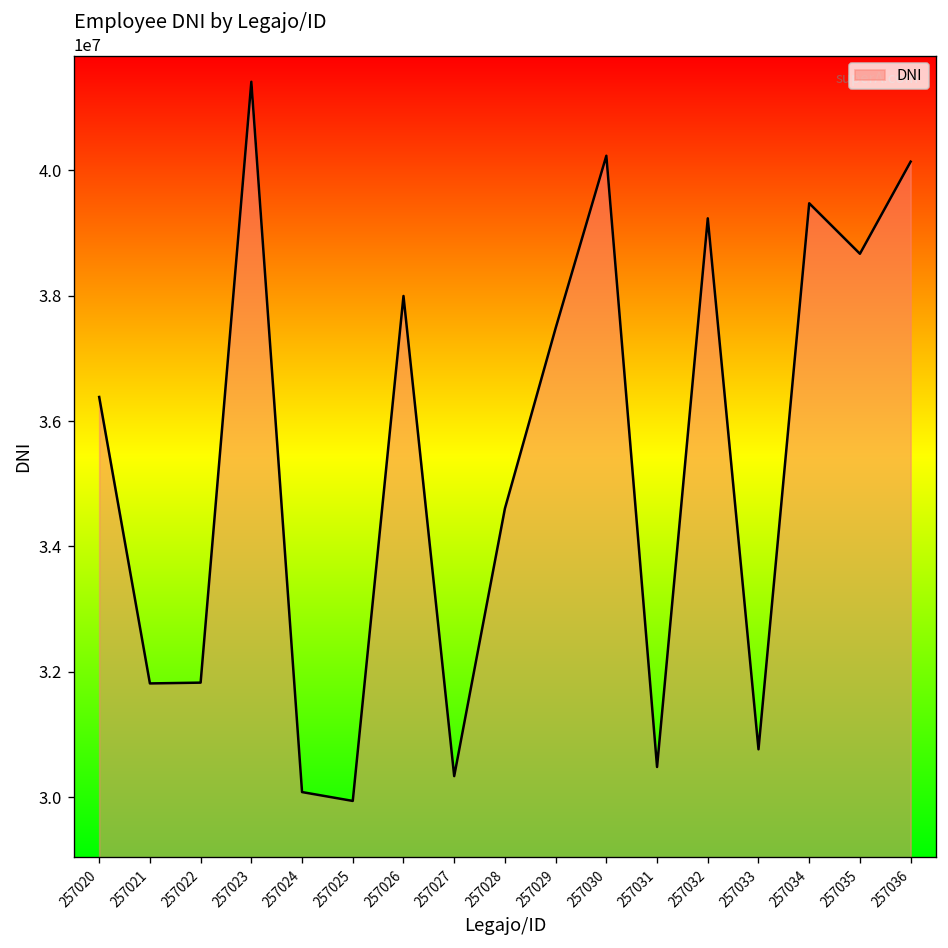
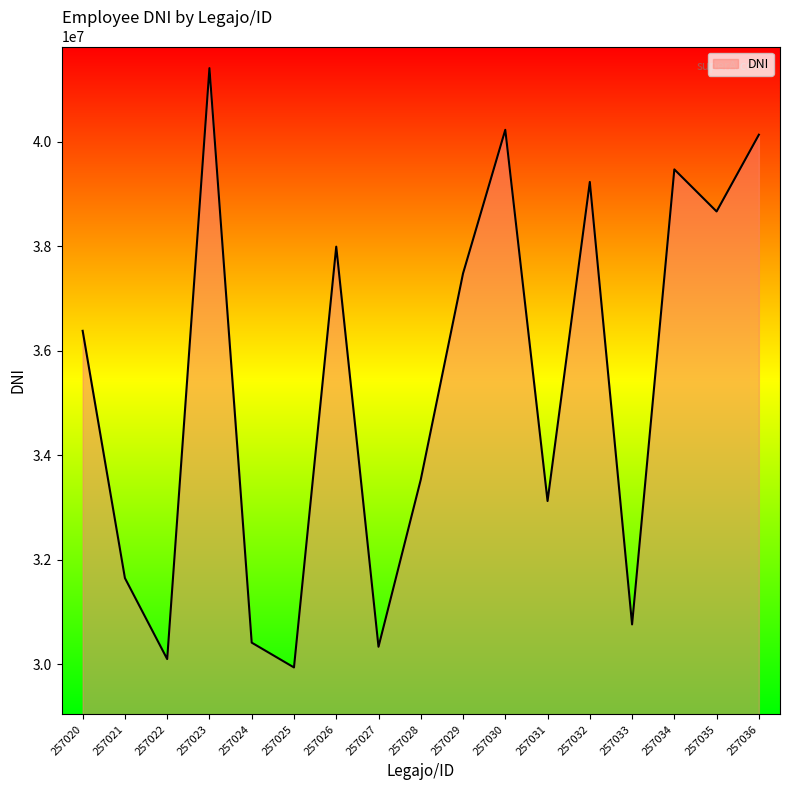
257021: 31800000 -> 31700000
257022: 31800000 -> 30100000
257024: 30100000 -> 30400000
257028: 34600000 -> 33500000
257031: 30500000 -> 33100000
